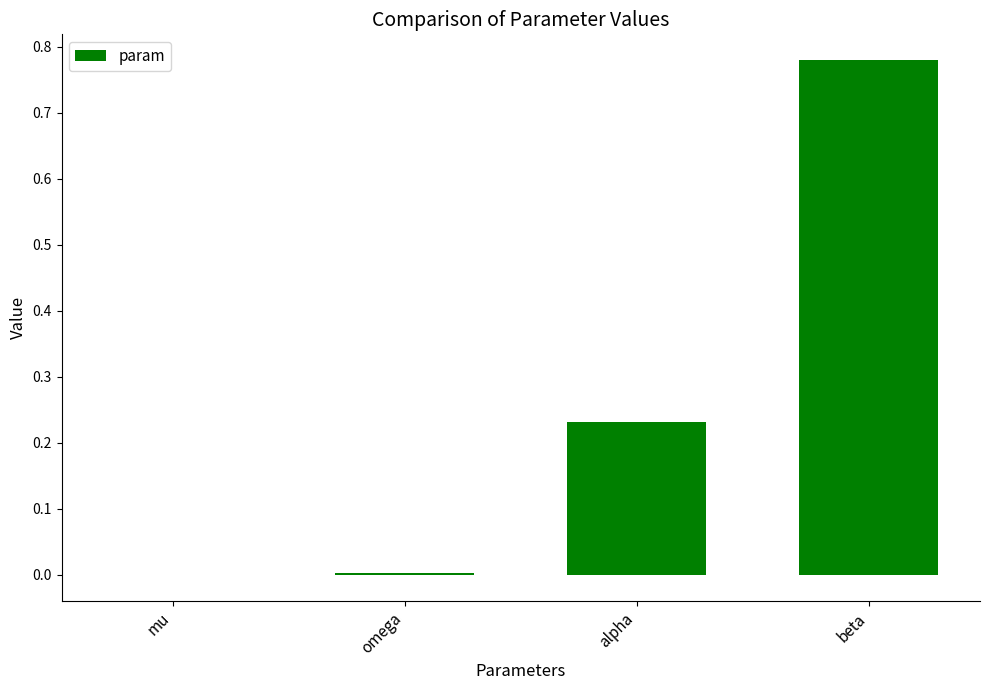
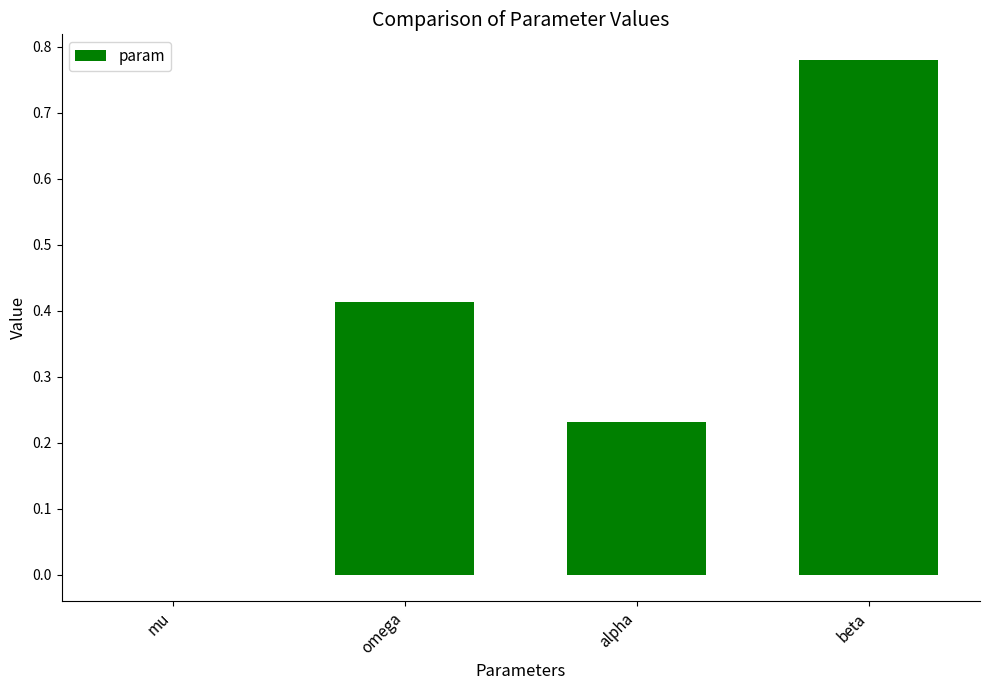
omega: 0.00 -> 0.41
